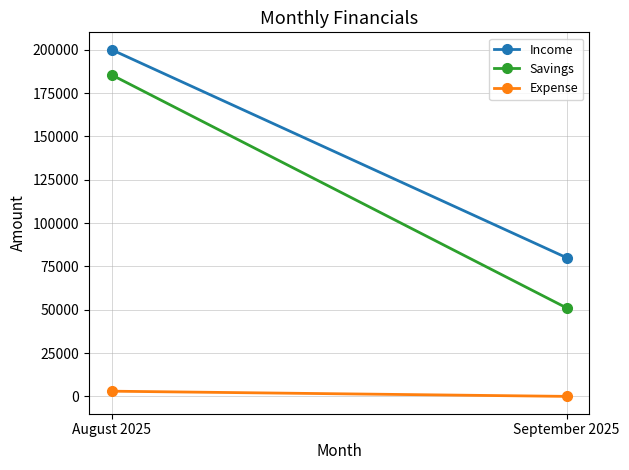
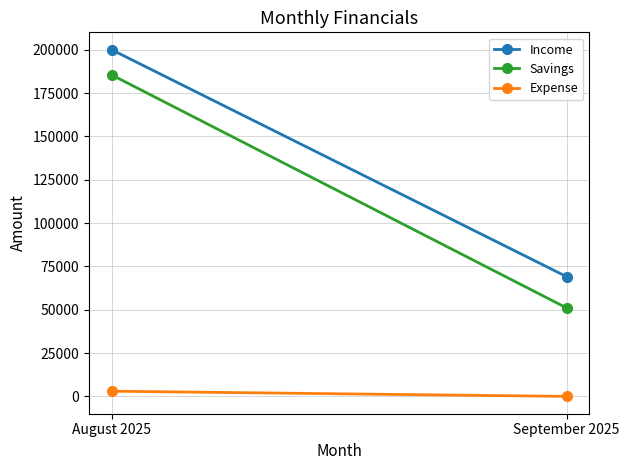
Income, September 2025: 80000 -> 69000
